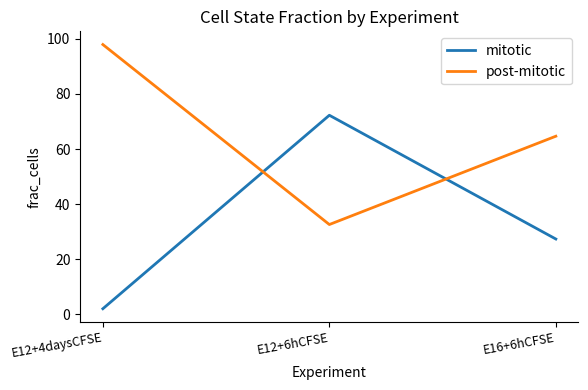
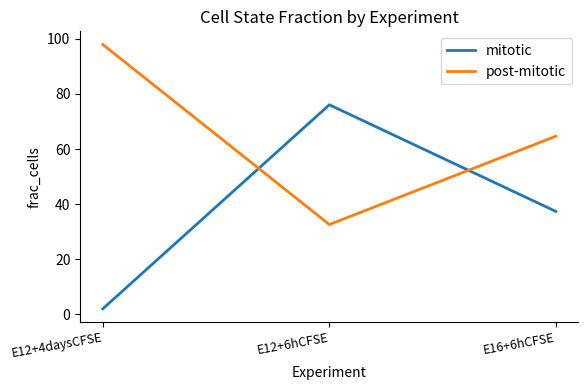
mitotic, E12+6hCFSE: 72 -> 76
mitotic, E16+6hCFSE: 27 -> 37
